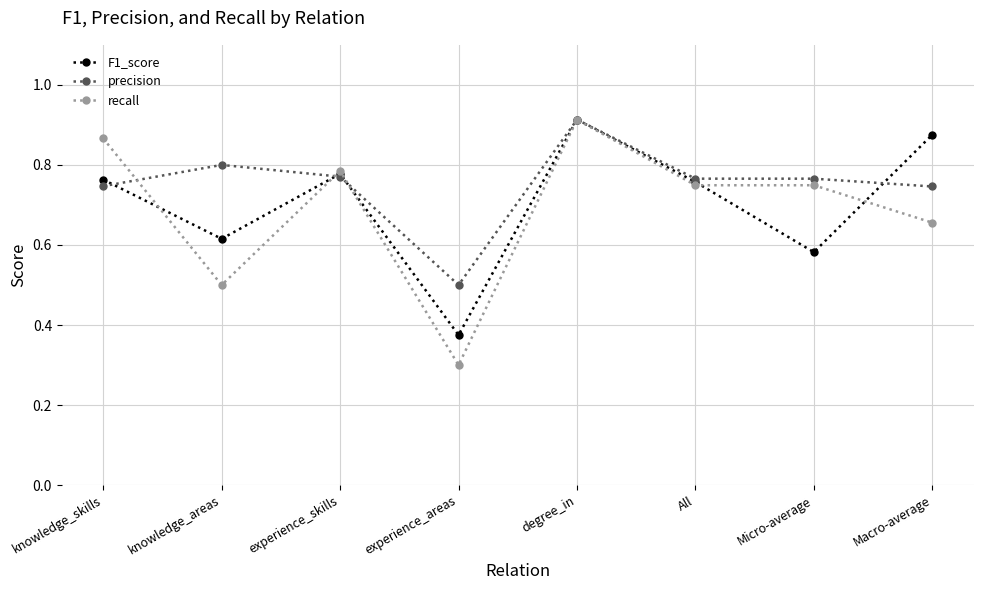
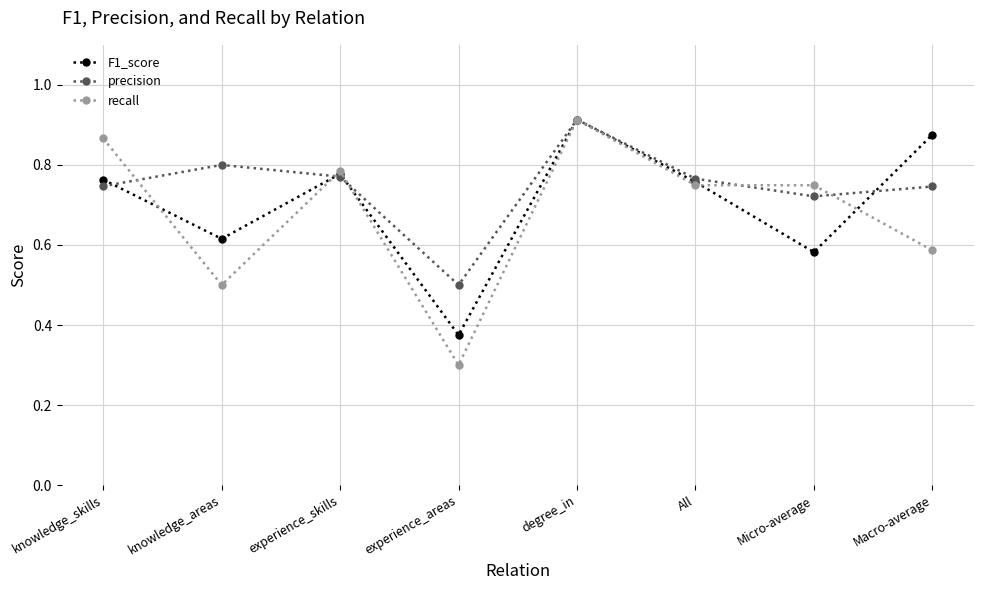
precision, Micro-average: 0.77 -> 0.72
recall, Macro-average: 0.66 -> 0.59
